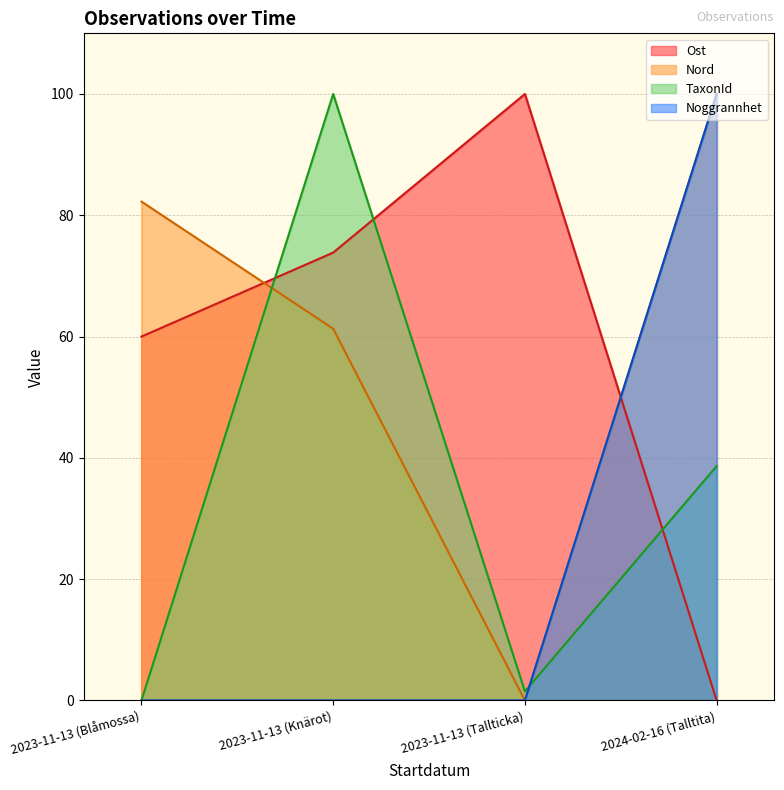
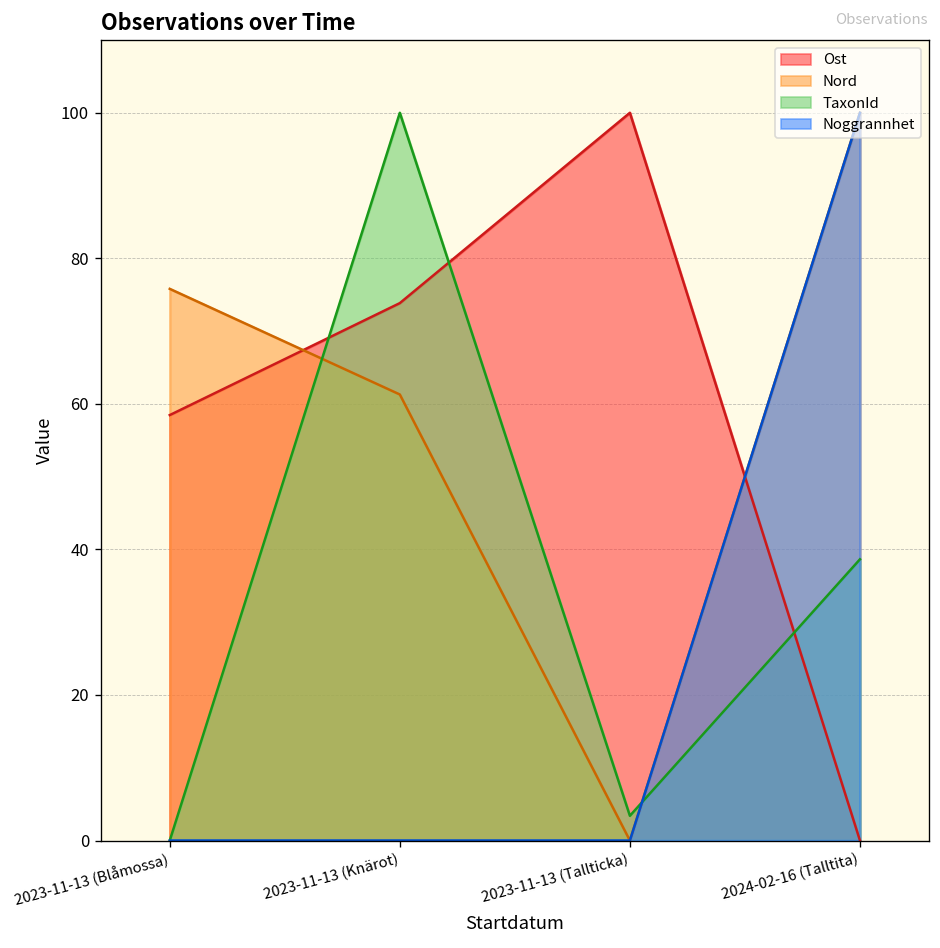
Ost, 2023-11-13 (Blåmossa): 60 -> 58
Nord, 2023-11-13 (Blåmossa): 82 -> 76
TaxonId, 2023-11-13 (Tallticka): 1 -> 3
